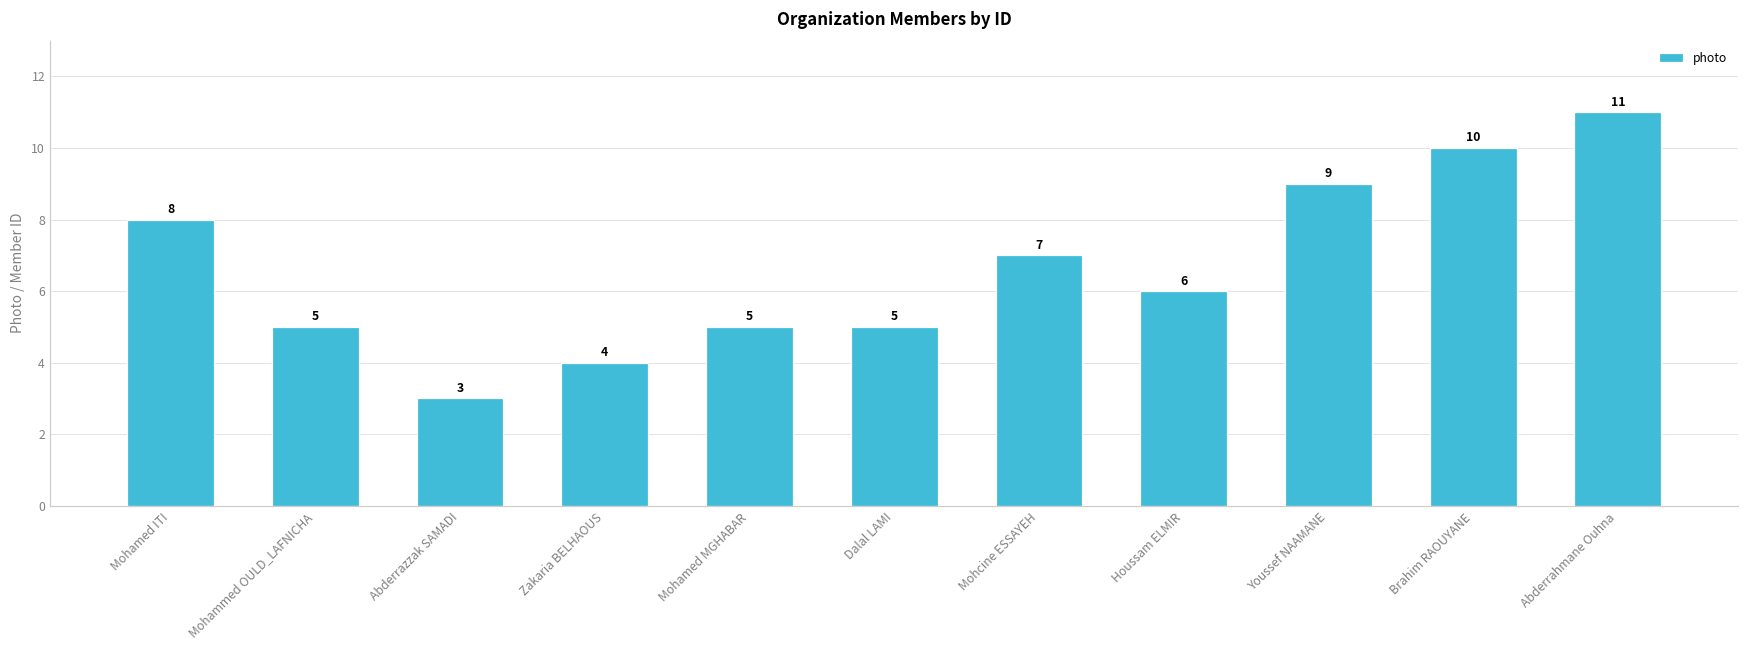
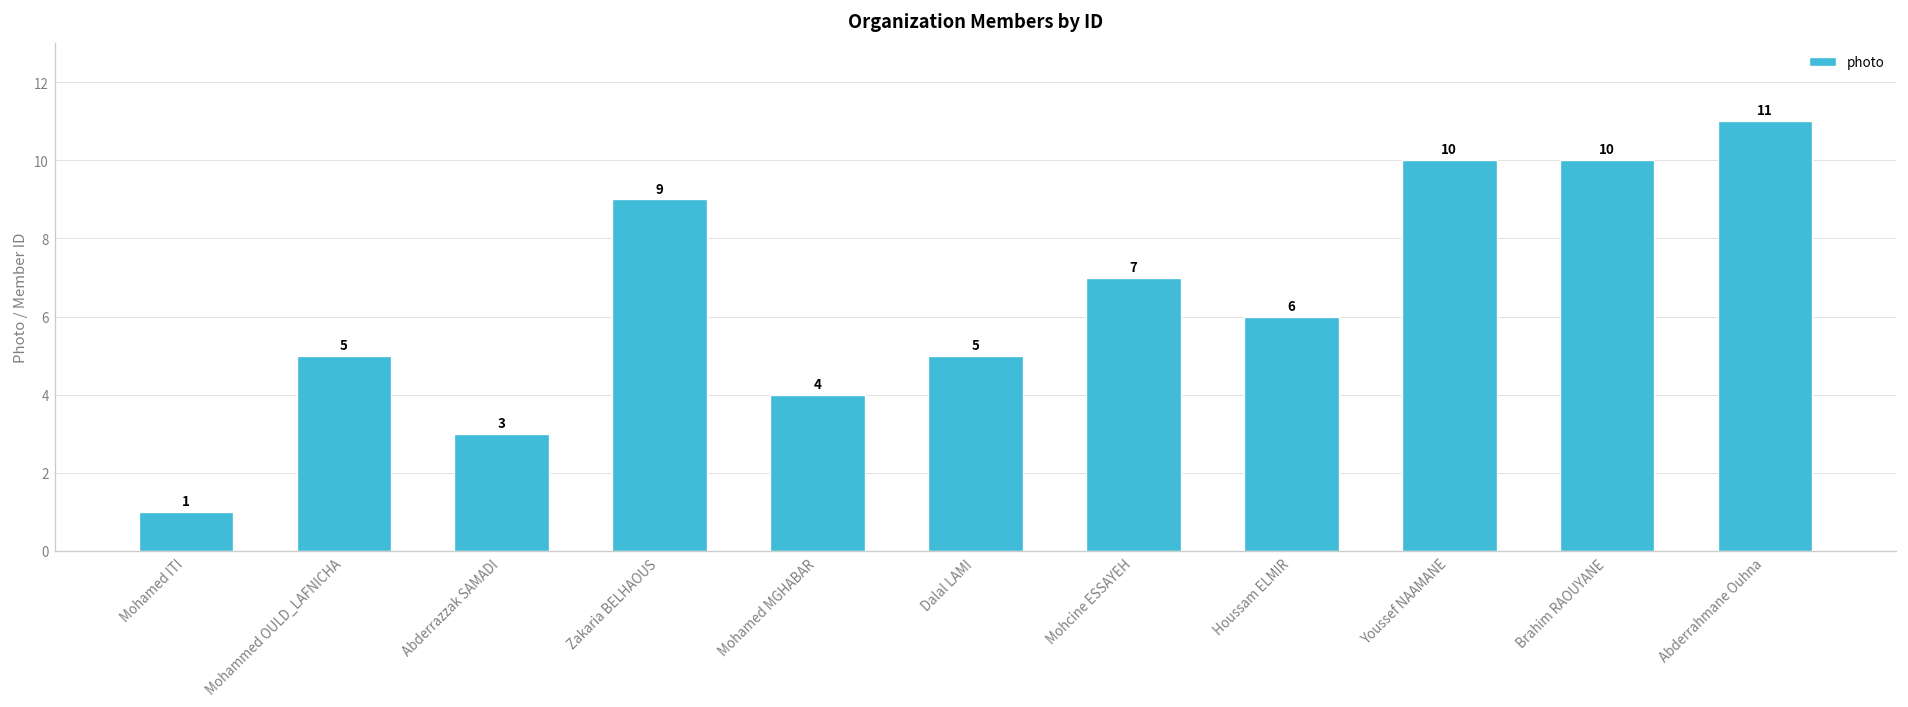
Mohamed ITI: 8 -> 1
Zakaria BELHAOUS: 4 -> 9
Mohamed MGHABAR: 5 -> 4
Youssef NAAMANE: 9 -> 10
